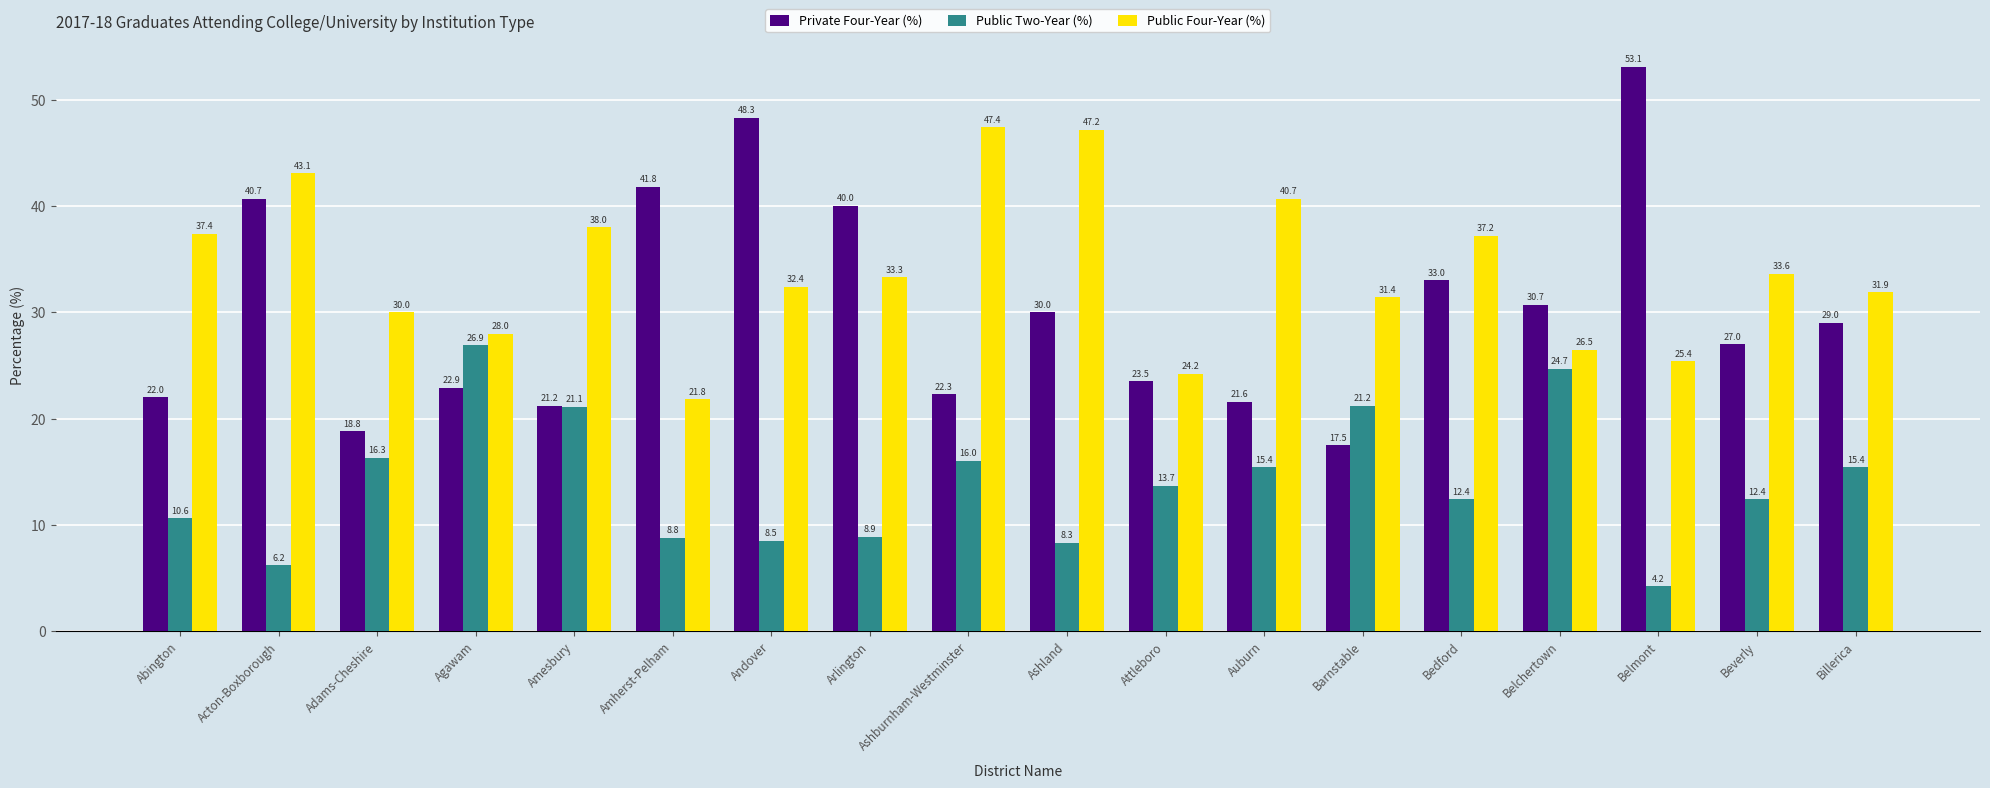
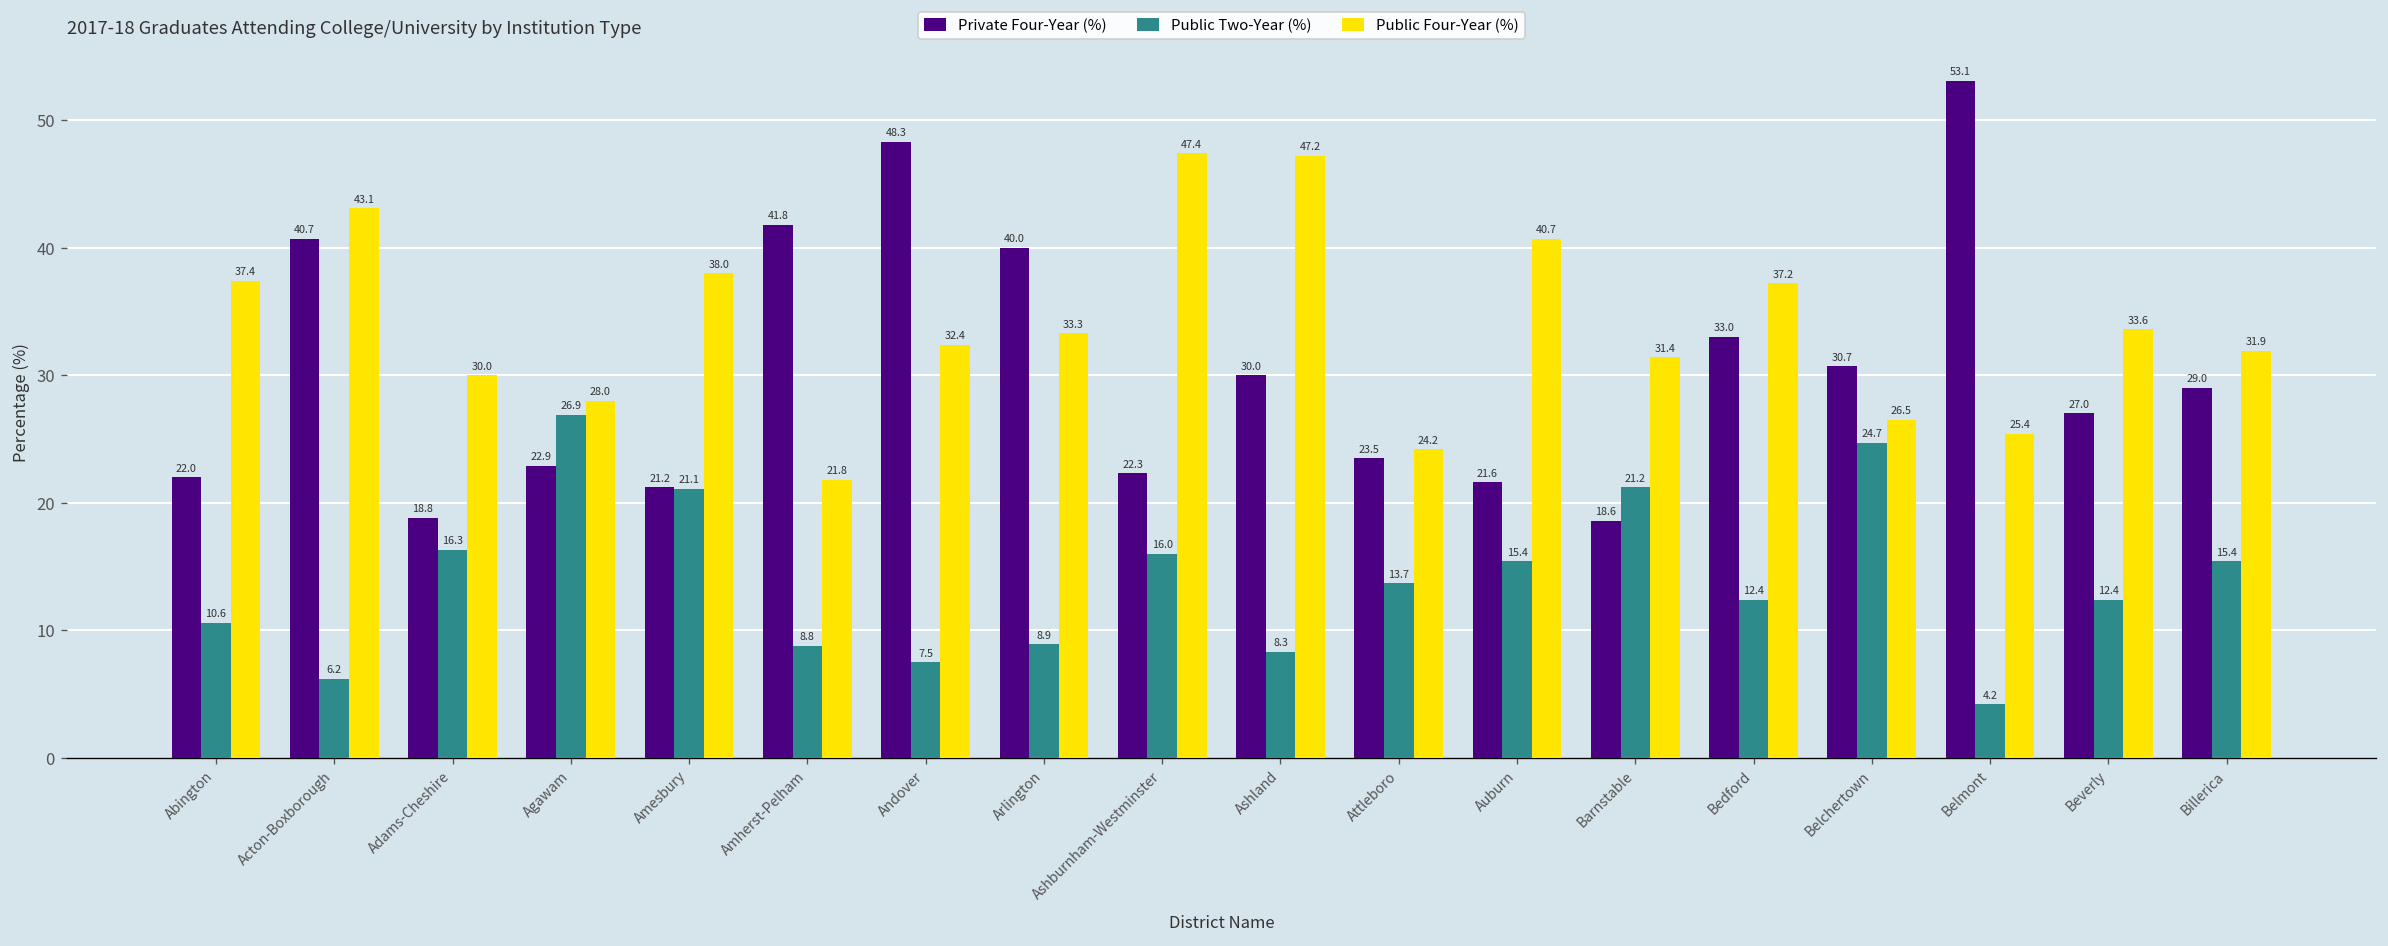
Public Two-Year (%), Andover: 8.5 -> 7.5
Private Four-Year (%), Barnstable: 17.5 -> 18.6
